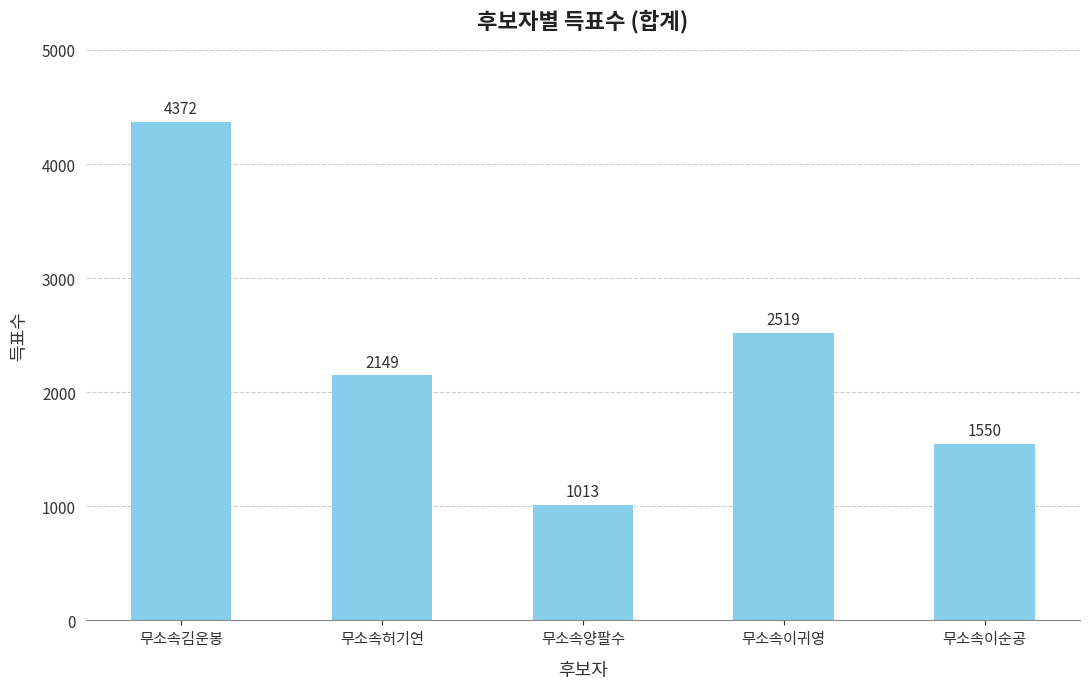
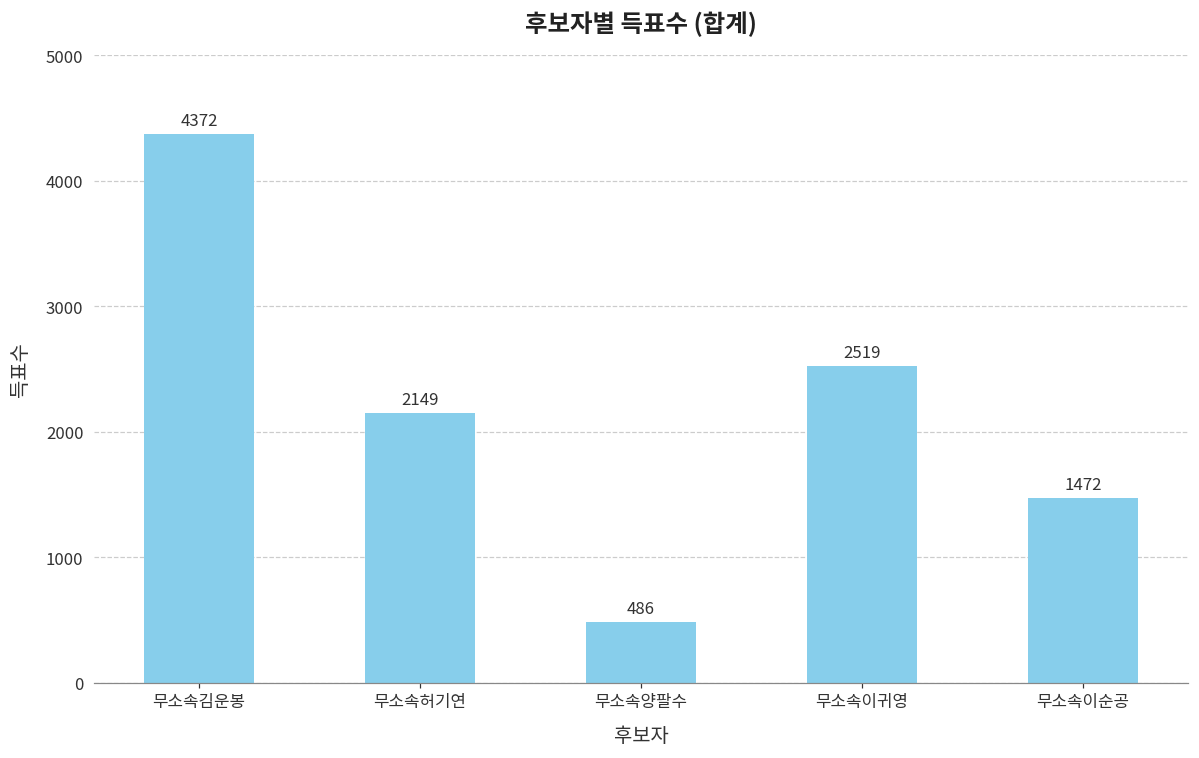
무소속양팔수: 1013 -> 486
무소속이순공: 1550 -> 1472
